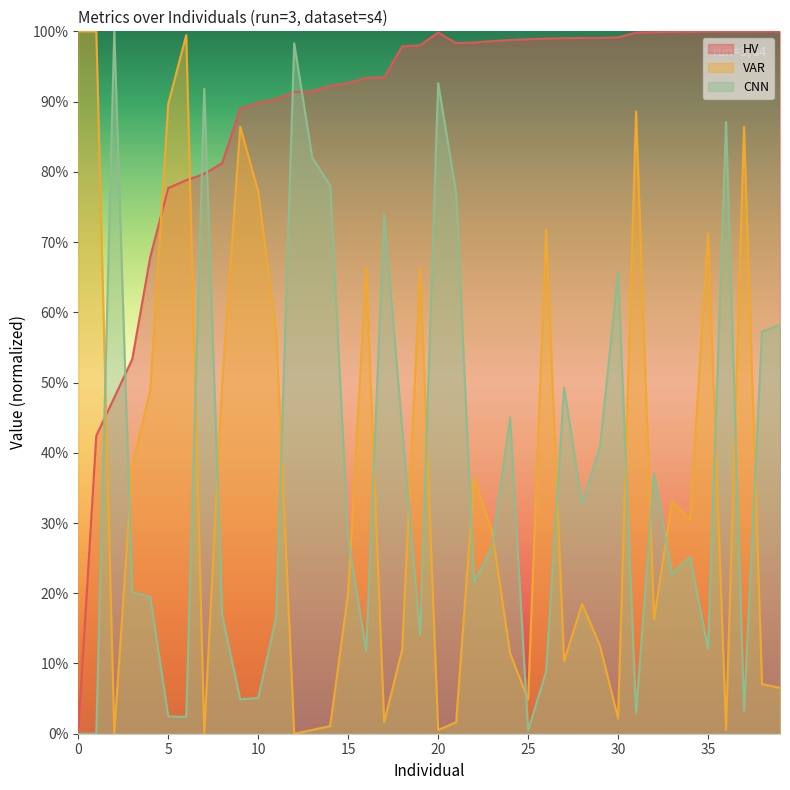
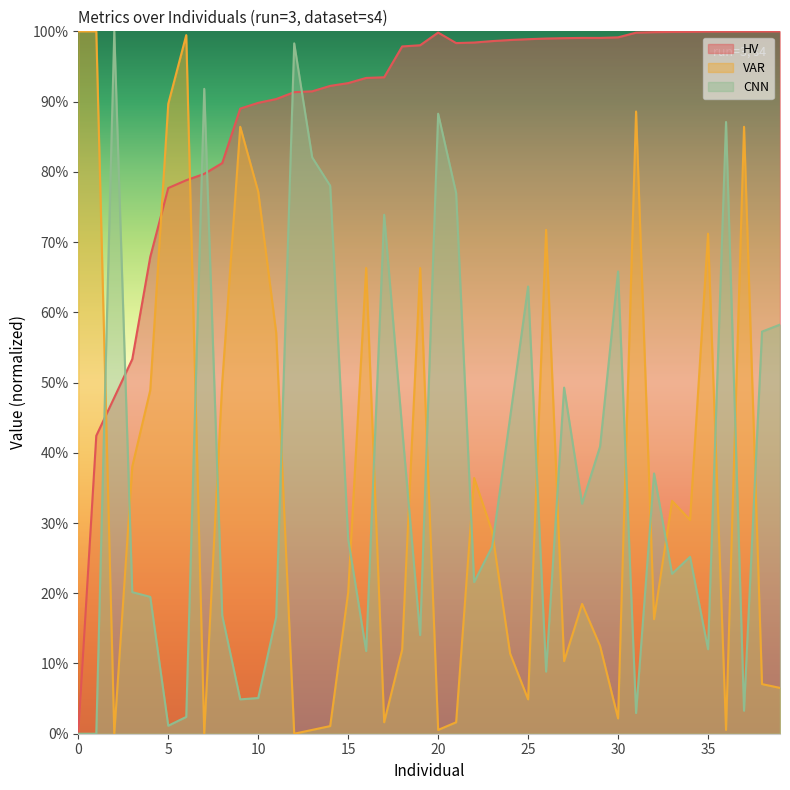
CNN, 5: 2% -> 1%
CNN, 20: 93% -> 88%
CNN, 25: 0% -> 64%
